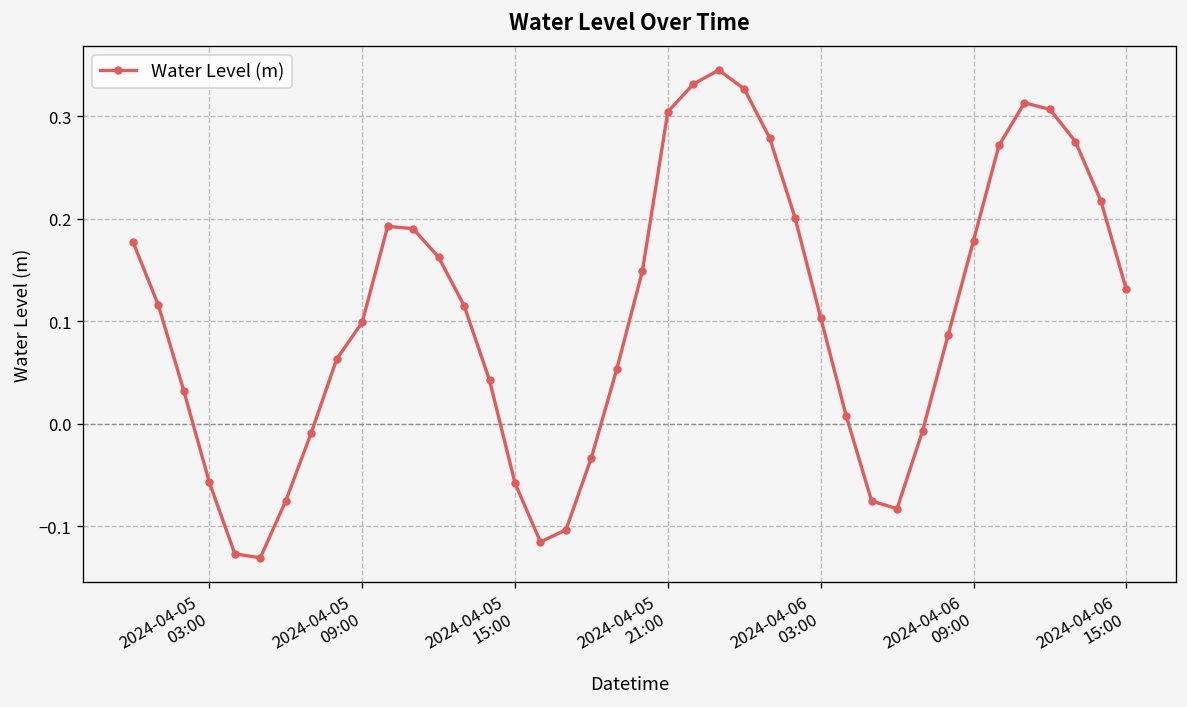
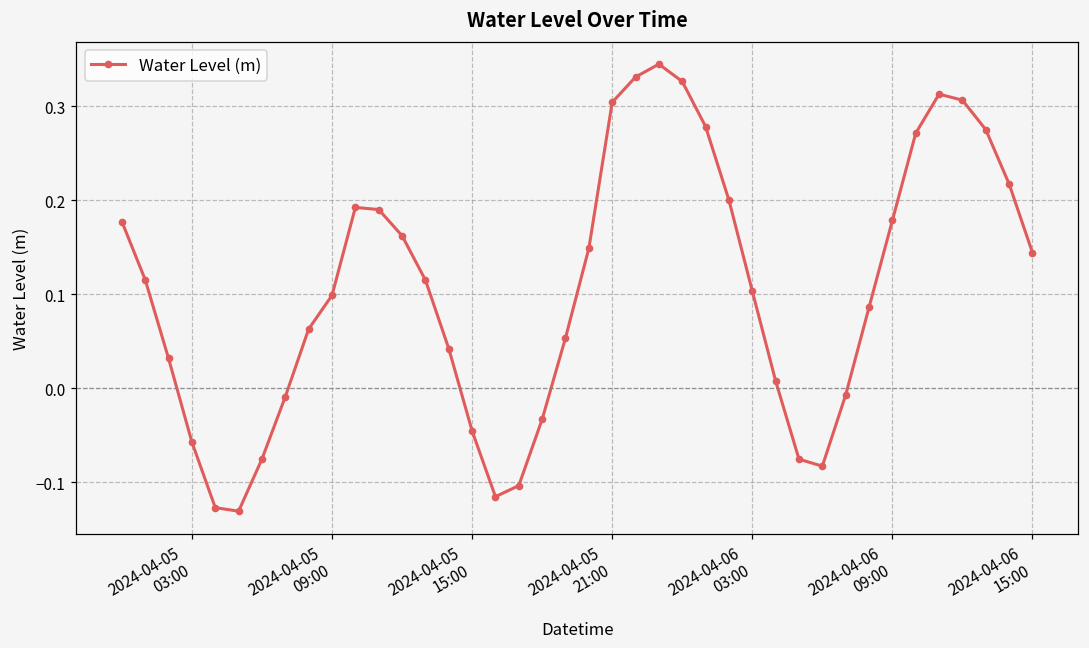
2024-04-05 15:00: -0.06 -> -0.05
2024-04-06 15:00: 0.13 -> 0.14
